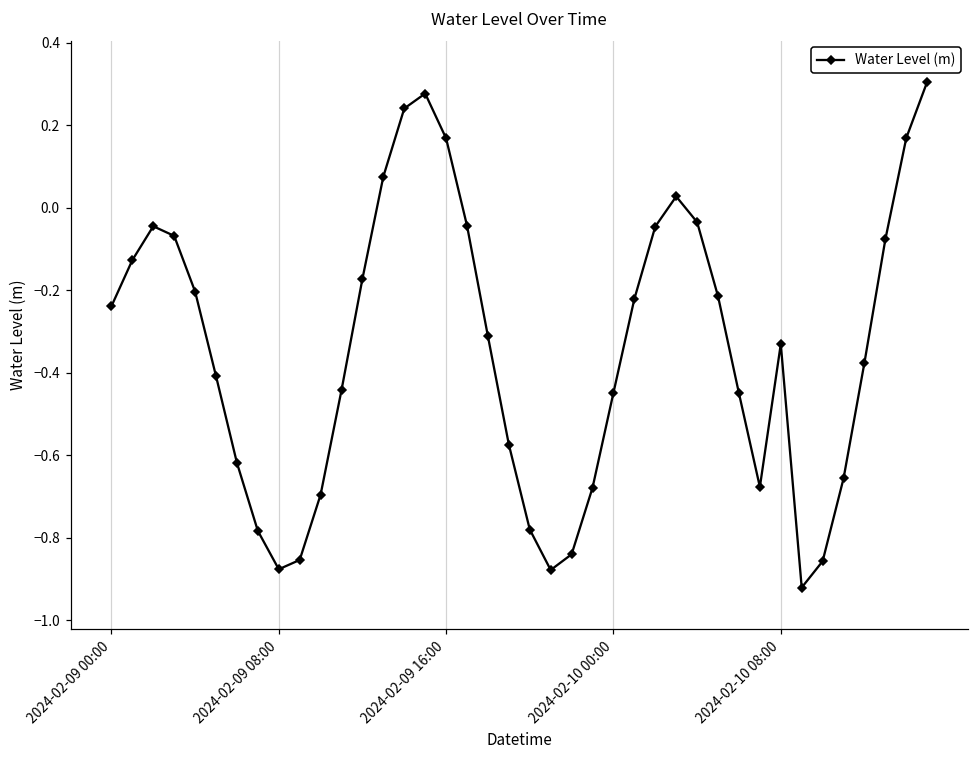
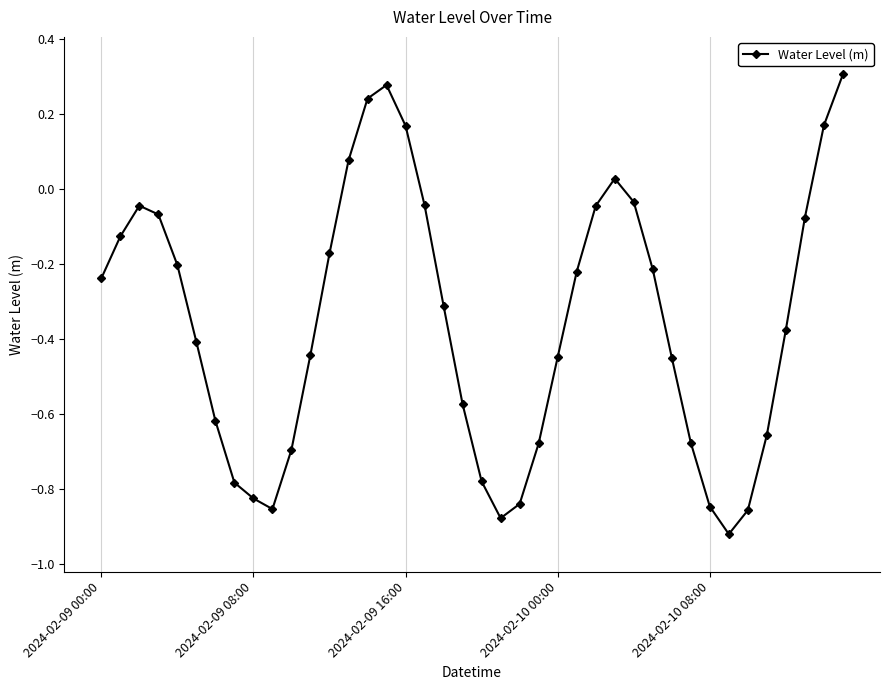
2024-02-09 08:00: -0.88 -> -0.83
2024-02-10 08:00: -0.33 -> -0.85
